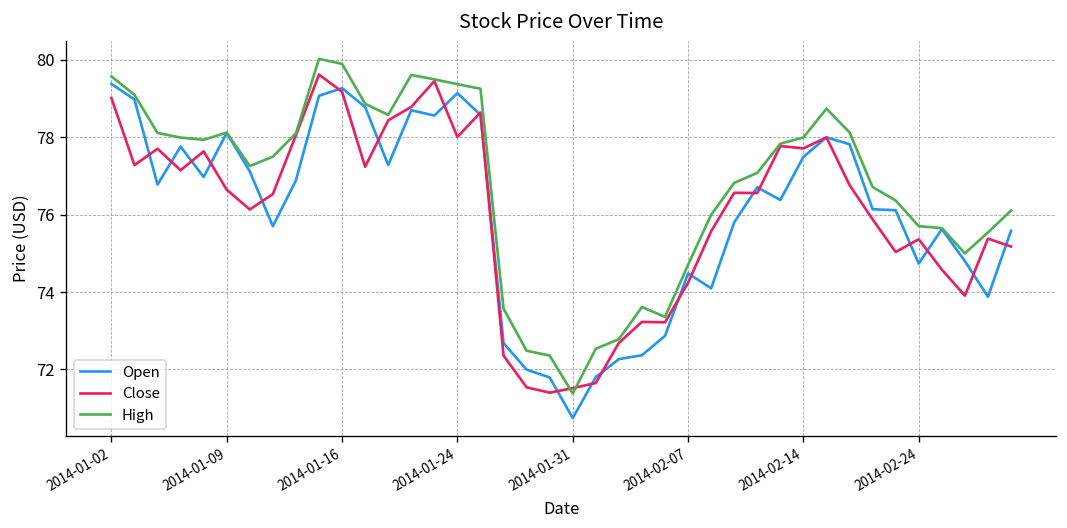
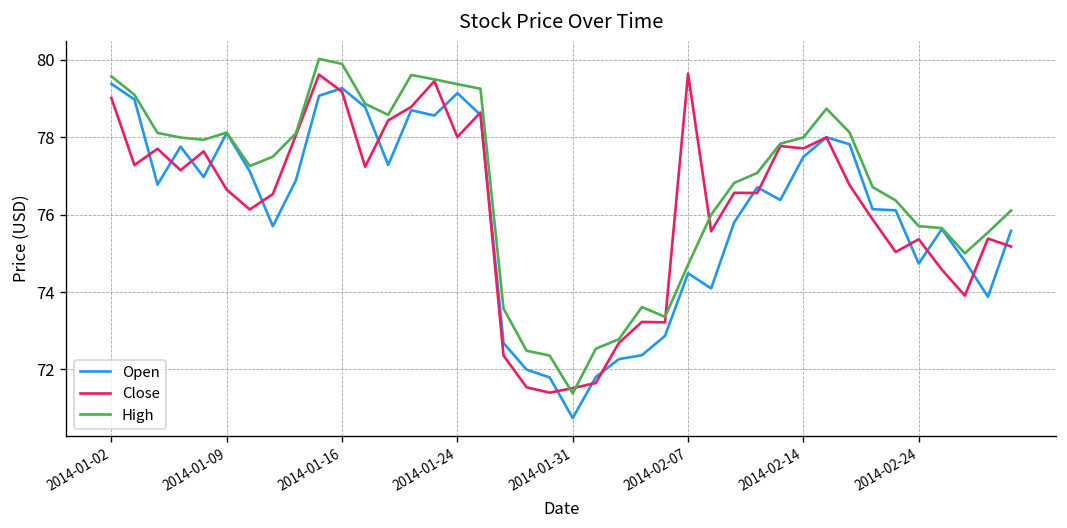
Close, 2014-02-07: 74.2 -> 79.6
